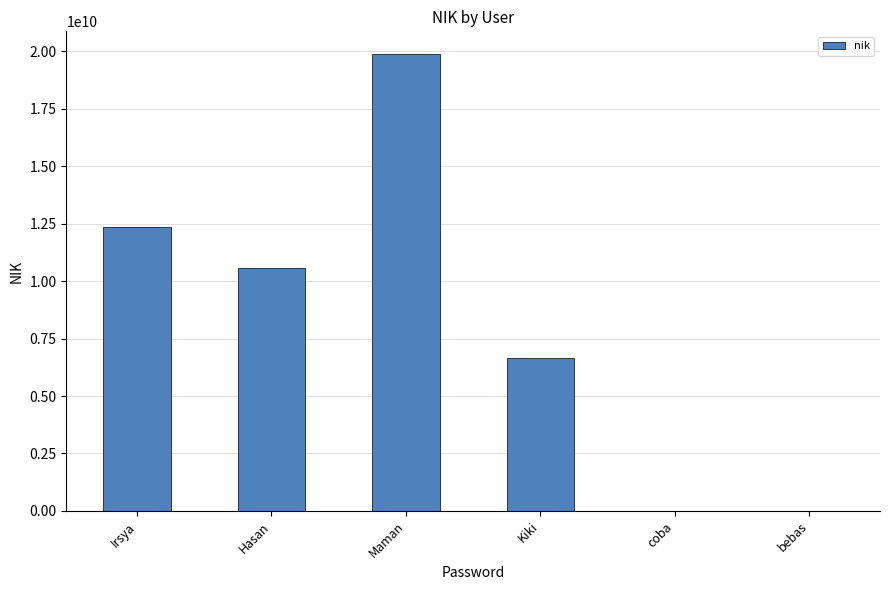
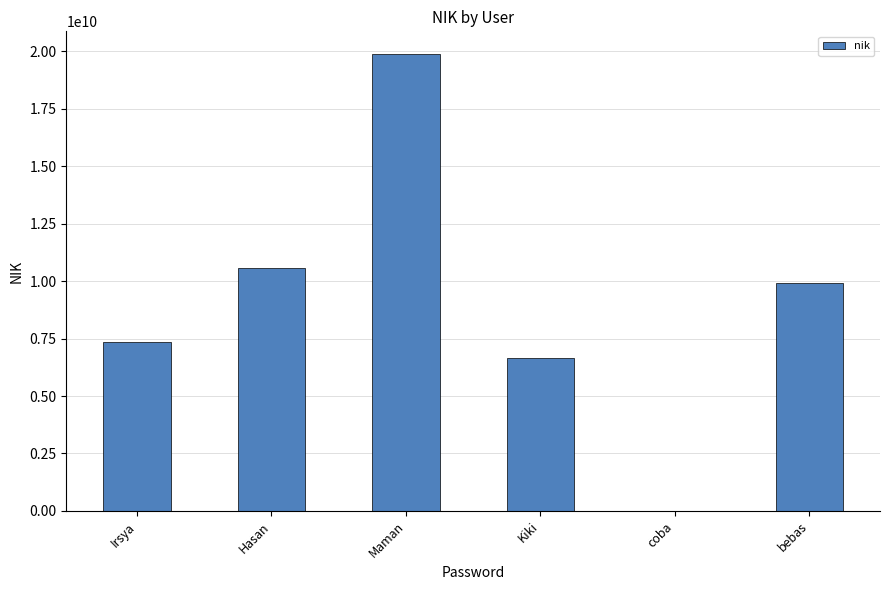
Irsya: 12300000000 -> 7300000000
bebas: 0 -> 9900000000
